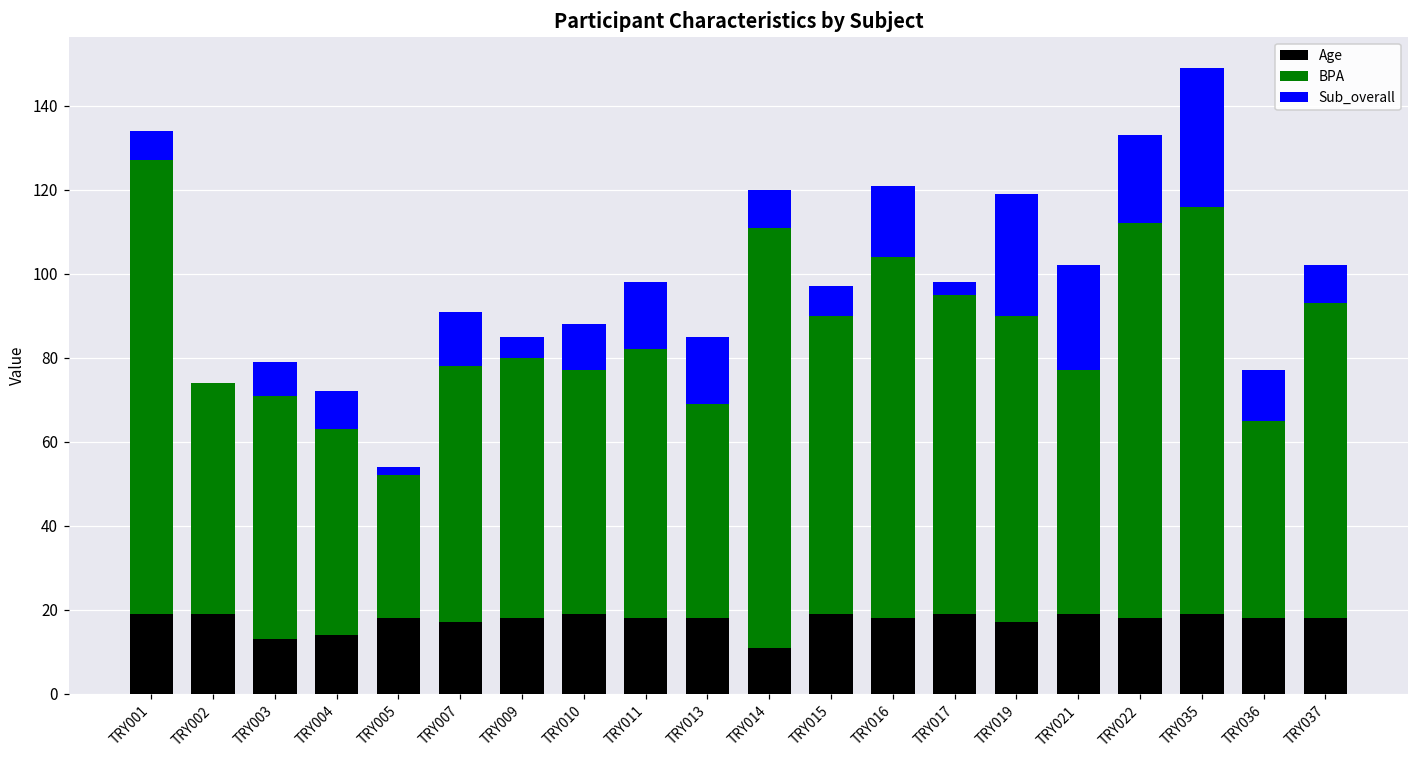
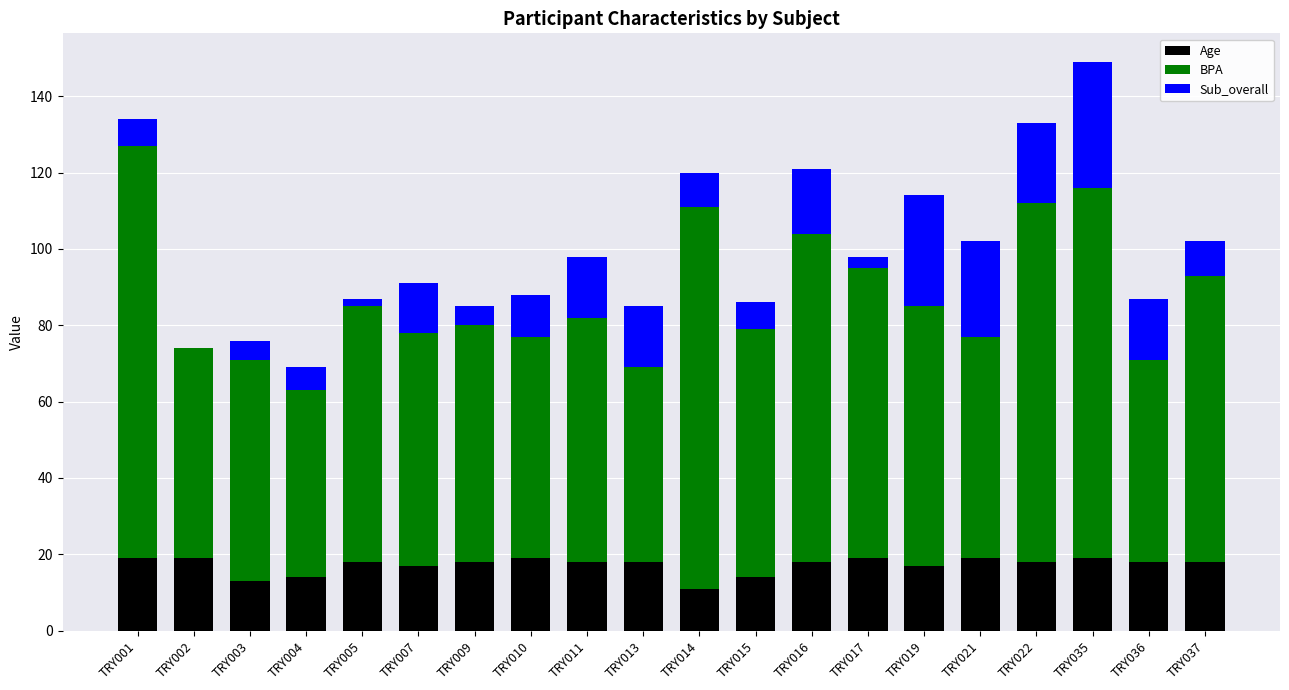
Sub_overall, TRY003: 8 -> 5
Sub_overall, TRY004: 9 -> 6
BPA, TRY005: 34 -> 67
Age, TRY015: 19 -> 14
BPA, TRY015: 71 -> 65
BPA, TRY019: 73 -> 68
BPA, TRY036: 47 -> 53
Sub_overall, TRY036: 12 -> 16
